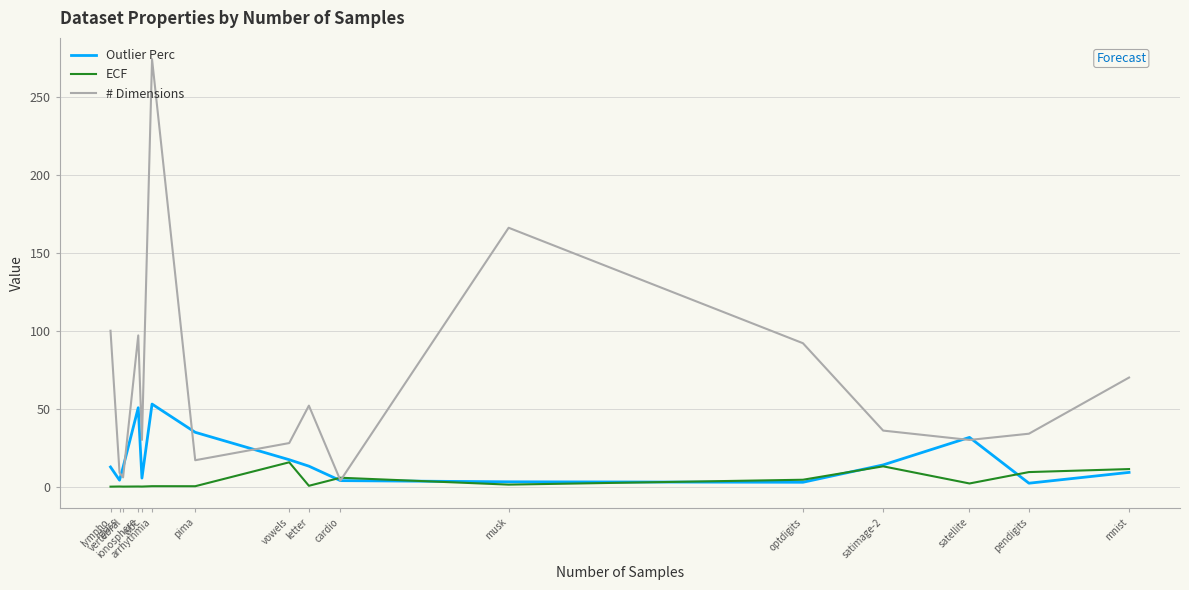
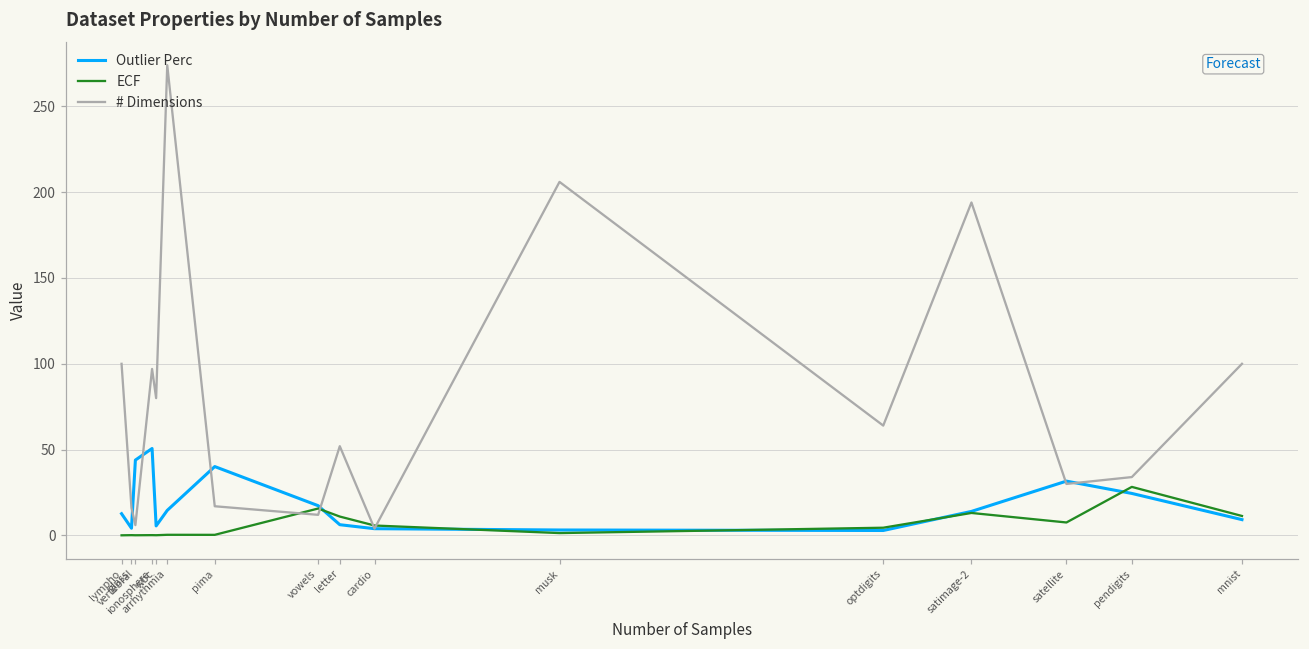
# Dimensions, glass: 9 -> 16
Outlier Perc, vertebral: 13 -> 44
# Dimensions, wbc: 30 -> 80
Outlier Perc, arrhythmia: 53 -> 15
Outlier Perc, pima: 35 -> 40
# Dimensions, vowels: 28 -> 12
Outlier Perc, letter: 13 -> 6
ECF, letter: 1 -> 11
# Dimensions, musk: 166 -> 206
# Dimensions, optdigits: 92 -> 64
# Dimensions, satimage-2: 36 -> 194
ECF, satellite: 2 -> 8
Outlier Perc, pendigits: 2 -> 24
ECF, pendigits: 9 -> 28
# Dimensions, mnist: 70 -> 100
